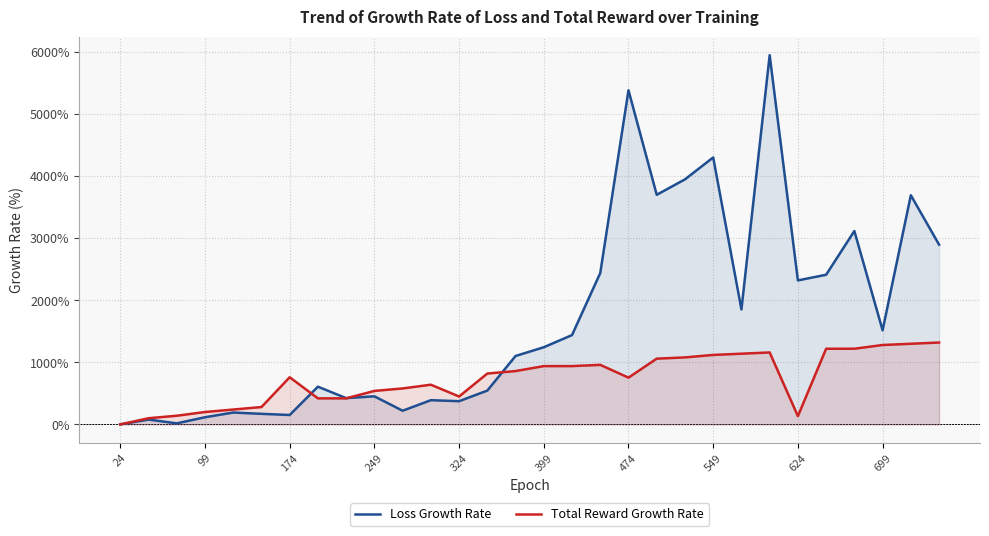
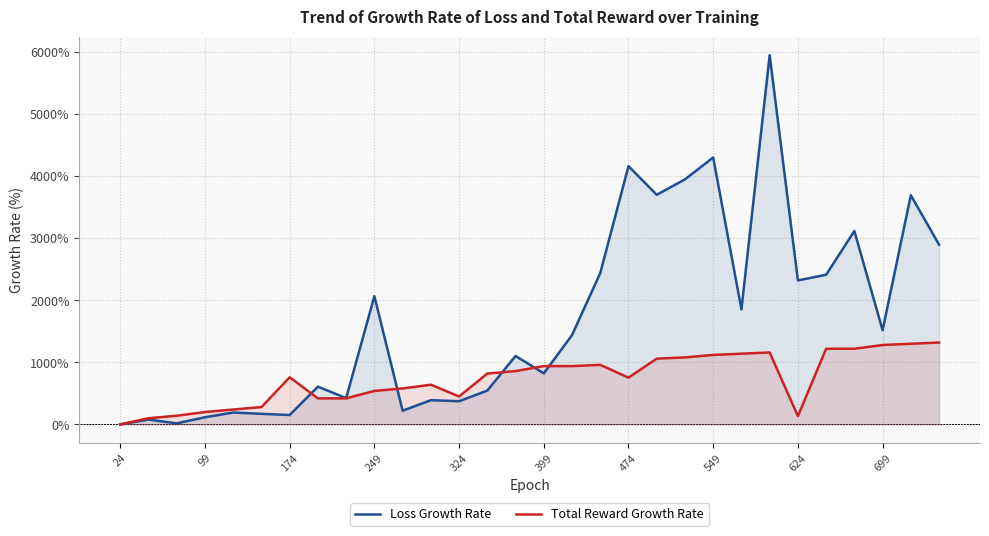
Loss Growth Rate, 249: 500% -> 2100%
Loss Growth Rate, 399: 1200% -> 800%
Loss Growth Rate, 474: 5400% -> 4200%
